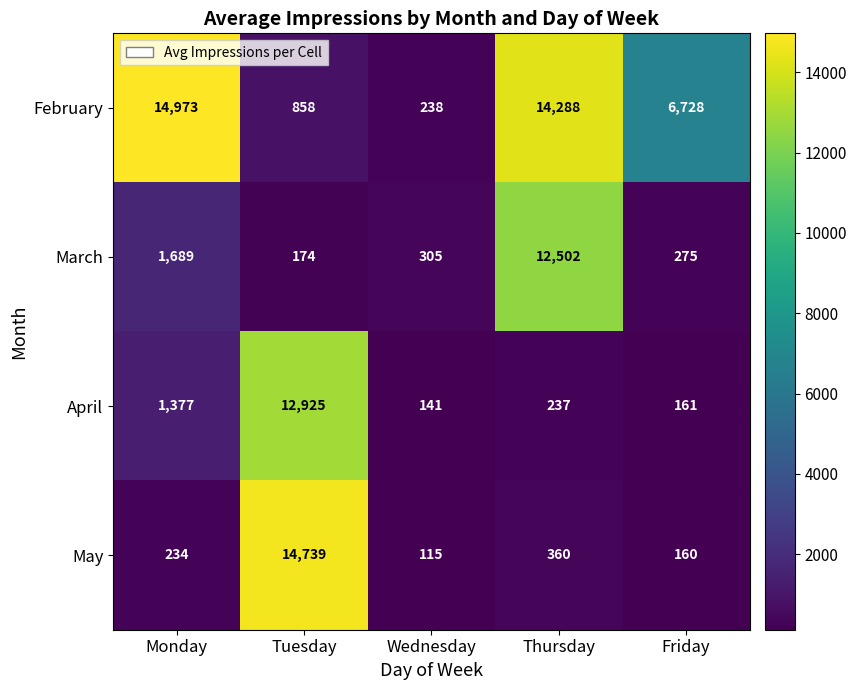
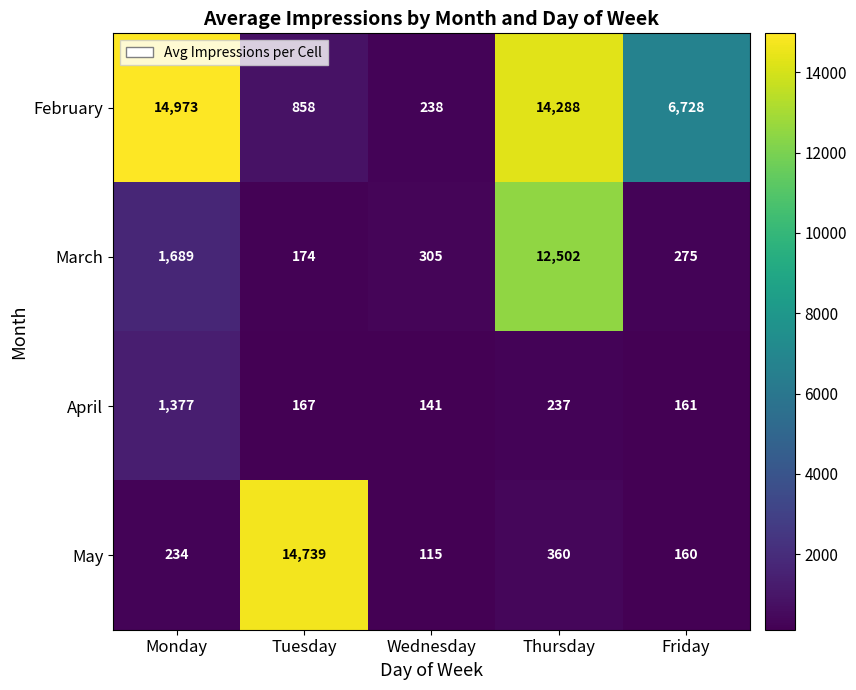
April, Tuesday: 12,925 -> 167
